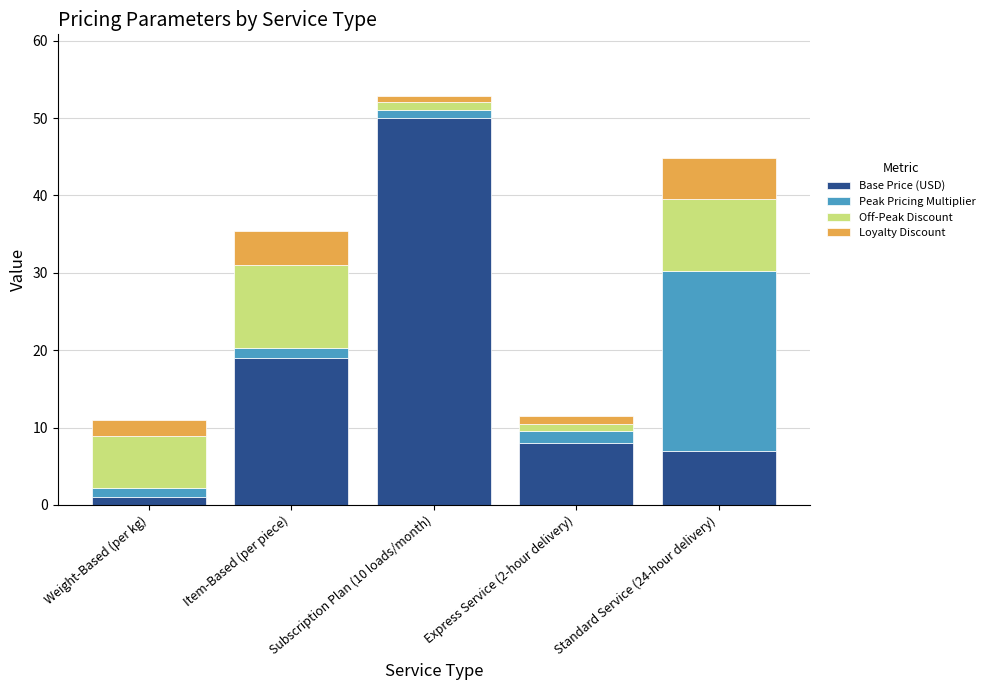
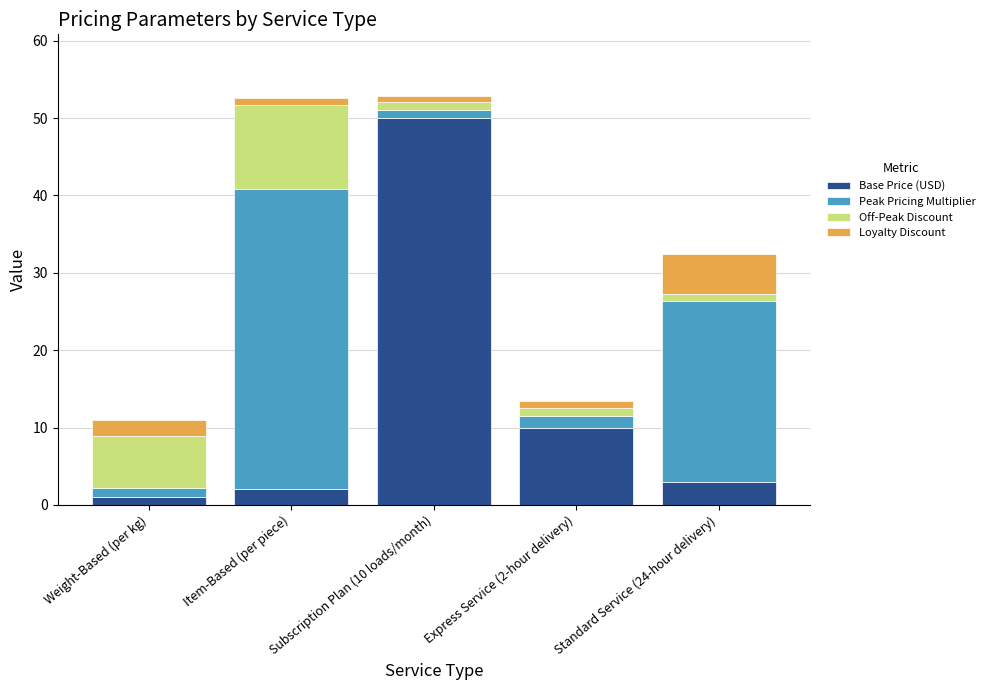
Base Price (USD), Item-Based (per piece): 19 -> 2
Peak Pricing Multiplier, Item-Based (per piece): 1 -> 39
Loyalty Discount, Item-Based (per piece): 4 -> 1
Base Price (USD), Express Service (2-hour delivery): 8 -> 10
Base Price (USD), Standard Service (24-hour delivery): 7 -> 3
Off-Peak Discount, Standard Service (24-hour delivery): 9 -> 1
